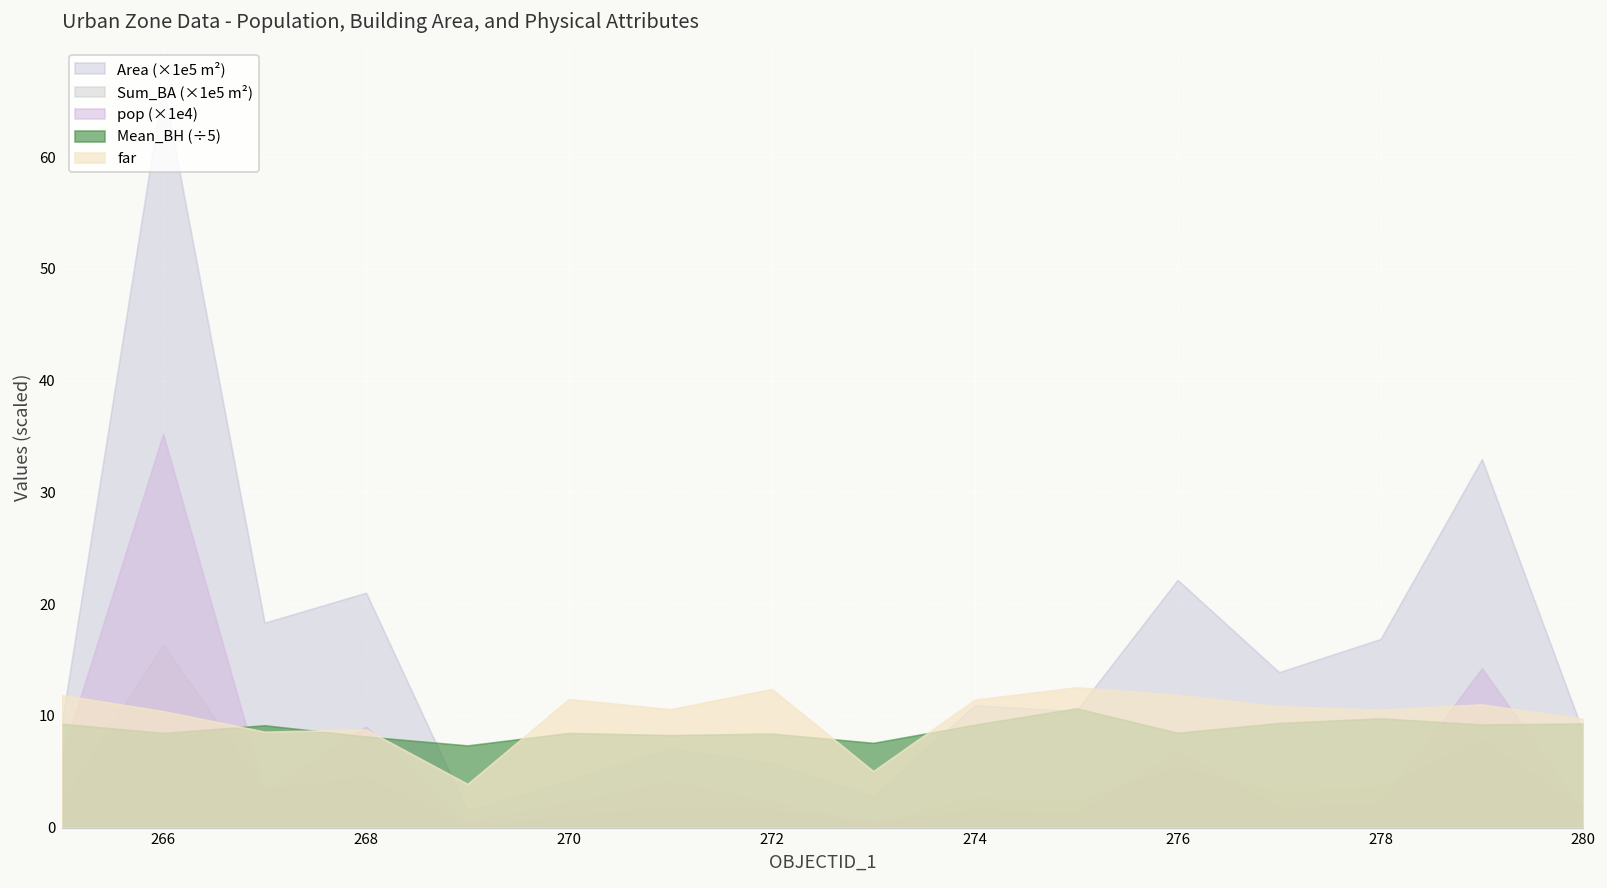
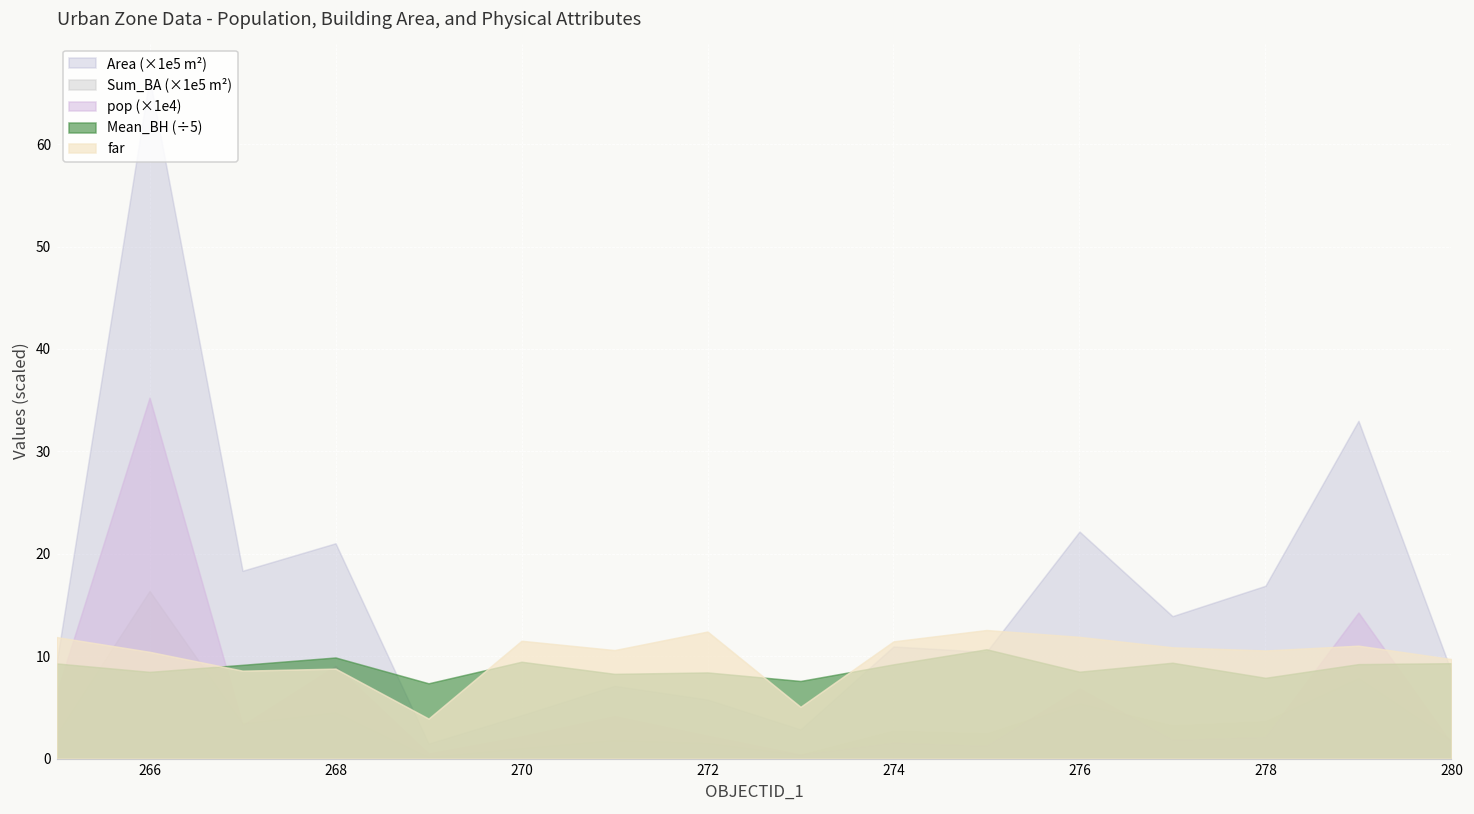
Mean_BH (÷5), 268: 8 -> 10
Mean_BH (÷5), 270: 8 -> 9
Mean_BH (÷5), 278: 10 -> 8
